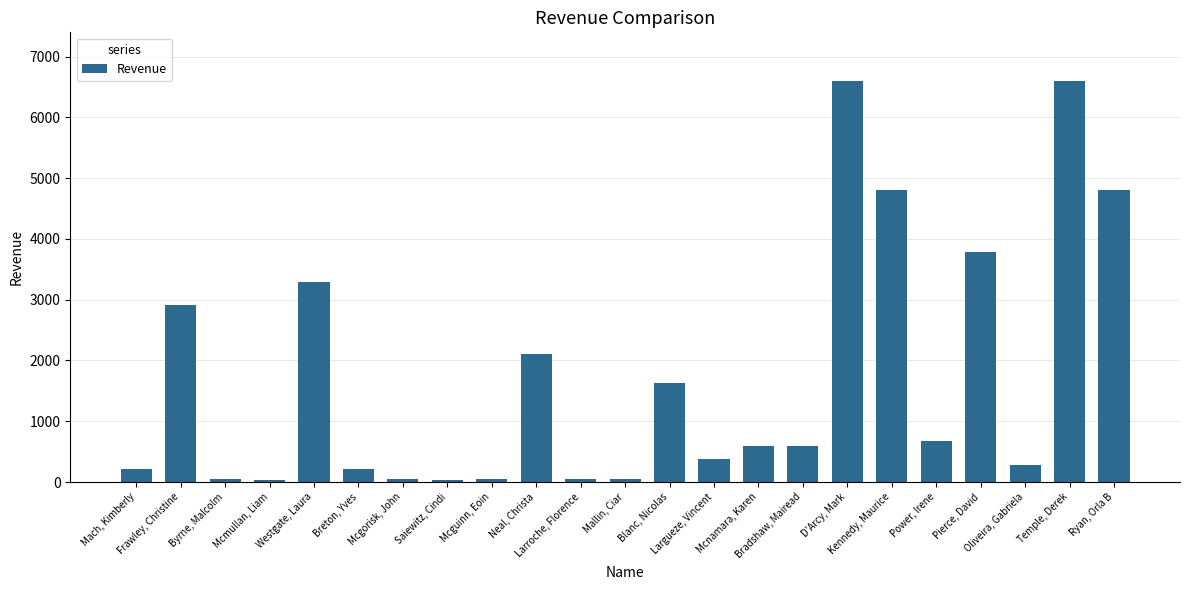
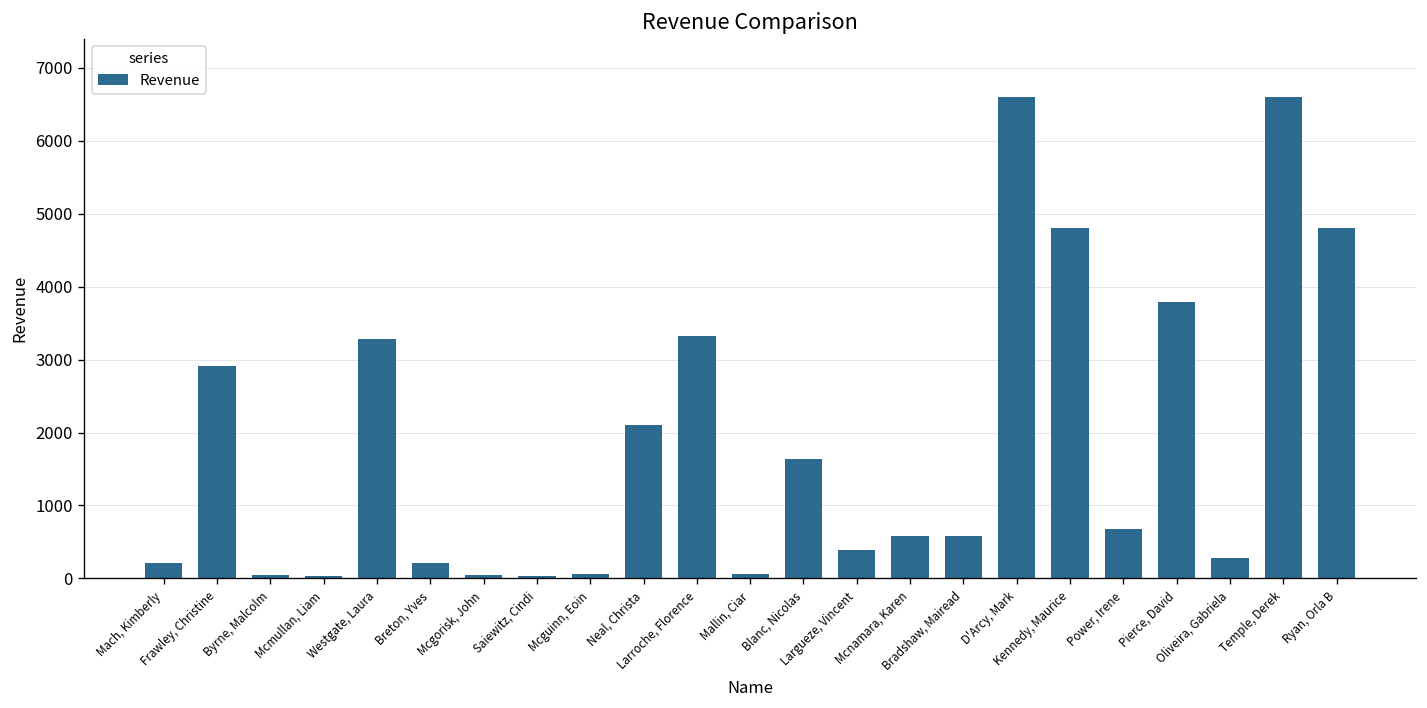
Larroche, Florence: 100 -> 3300
